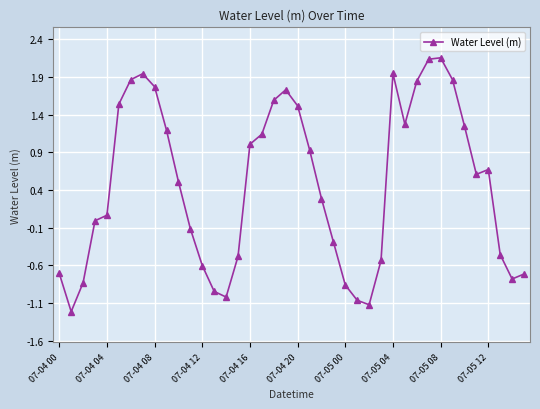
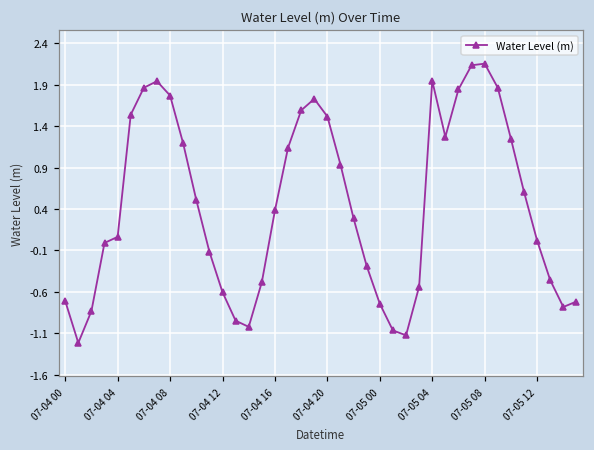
07-04 16: 1.0 -> 0.4
07-05 00: -0.9 -> -0.7
07-05 12: 0.7 -> 0.0
